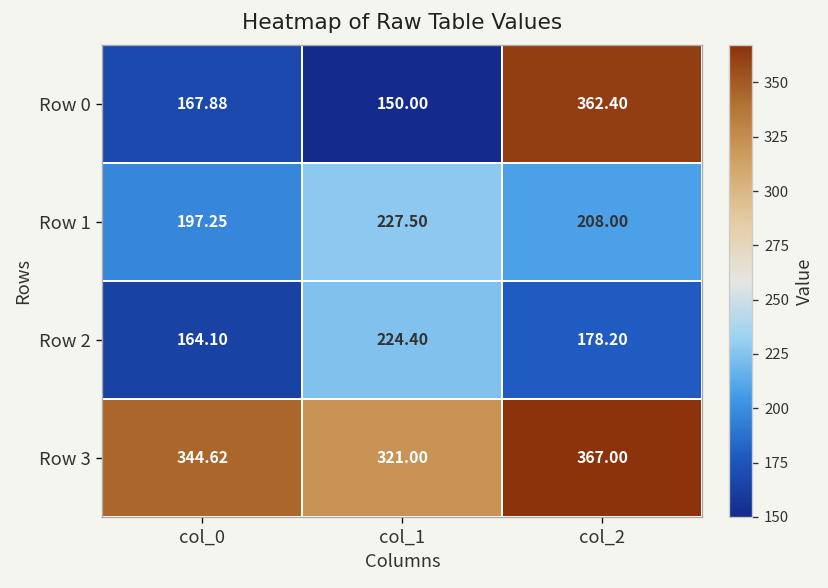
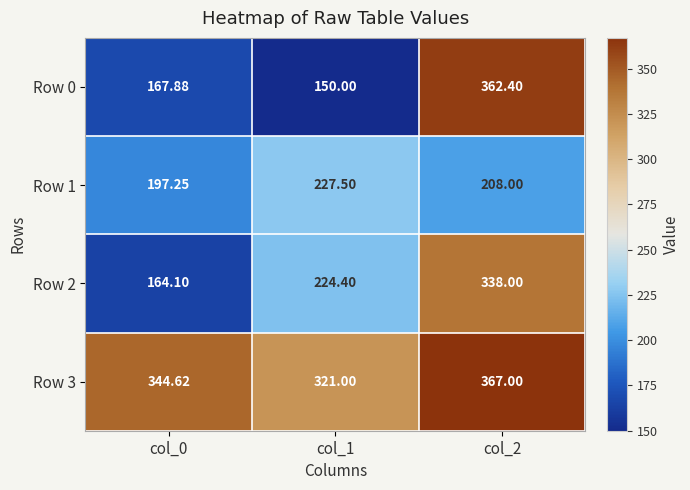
Row 2, col_2: 178.20 -> 338.00
